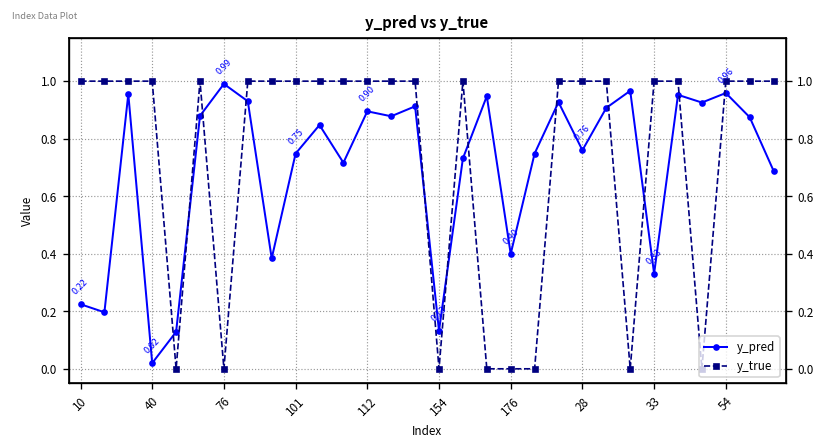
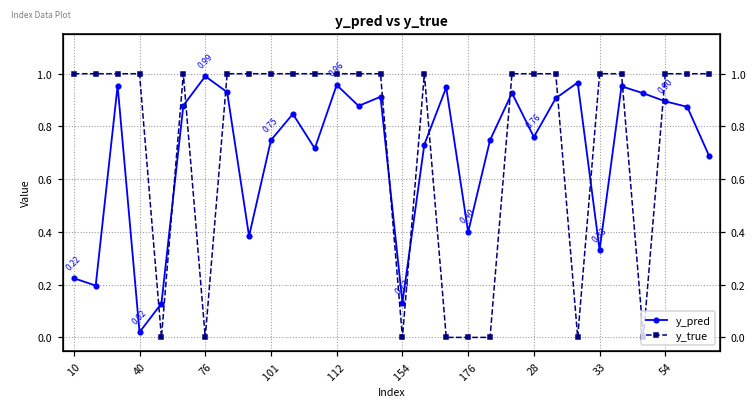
y_pred, 112: 0.90 -> 0.96
y_pred, 54: 0.96 -> 0.90
